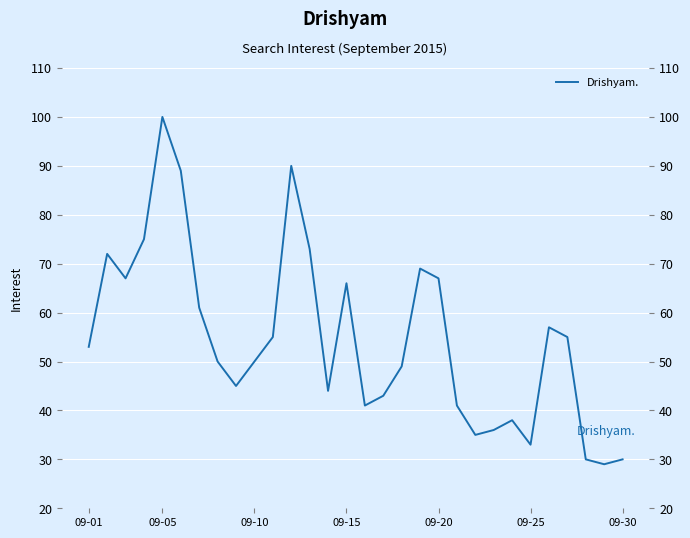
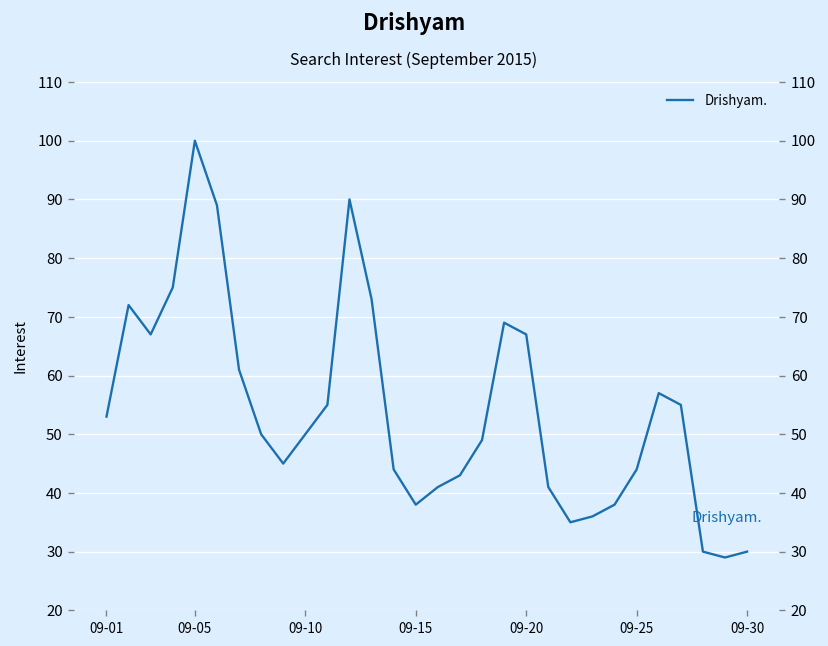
09-15: 66 -> 38
09-25: 33 -> 44
